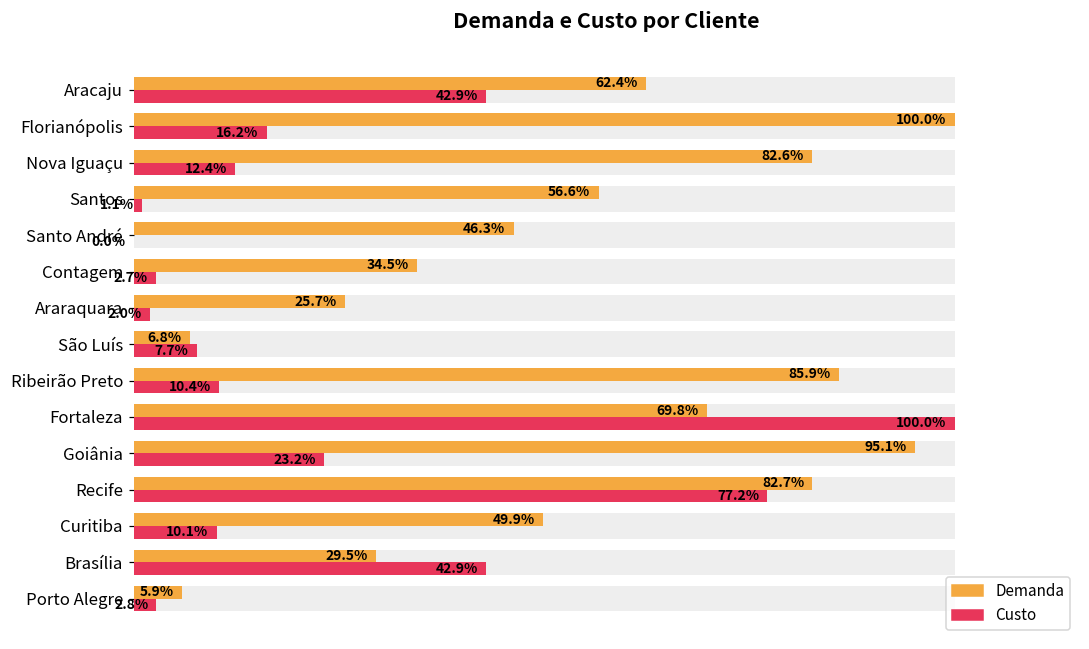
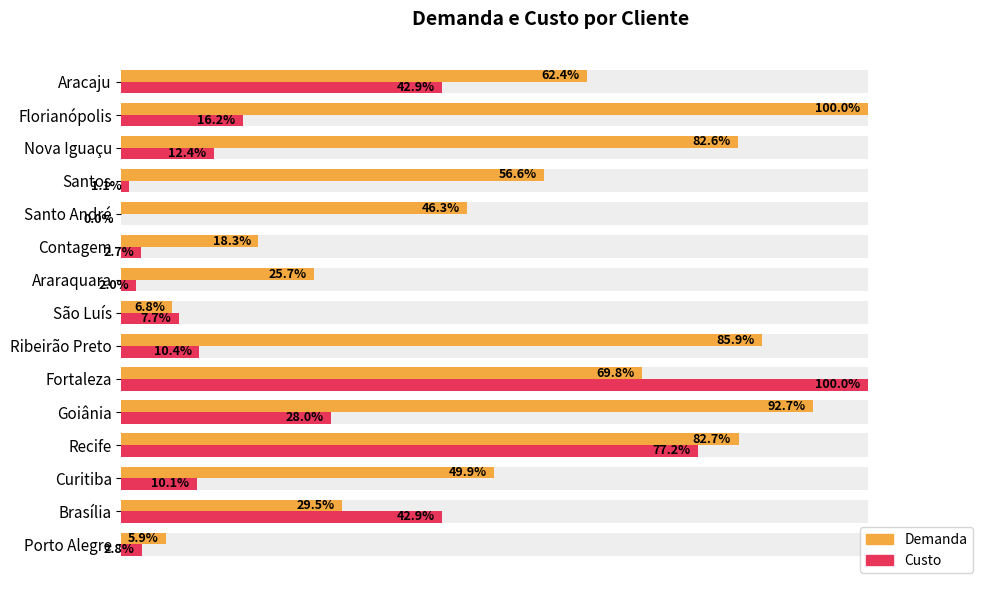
Demanda, Contagem: 34.5% -> 18.3%
Demanda, Goiânia: 95.1% -> 92.7%
Custo, Goiânia: 23.2% -> 28.0%
